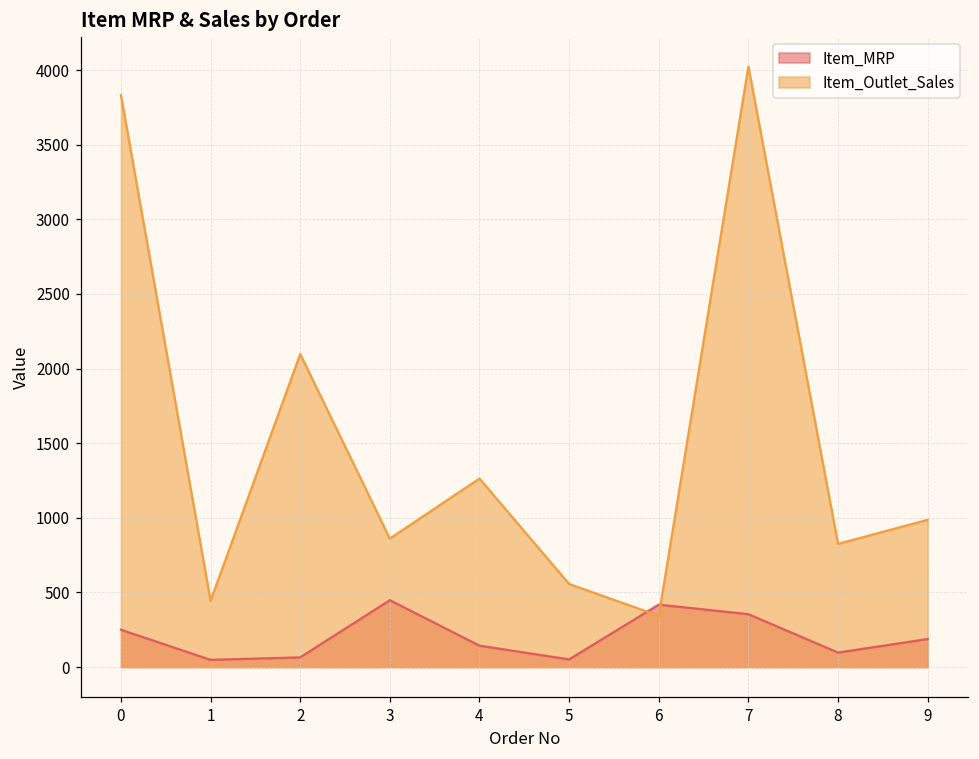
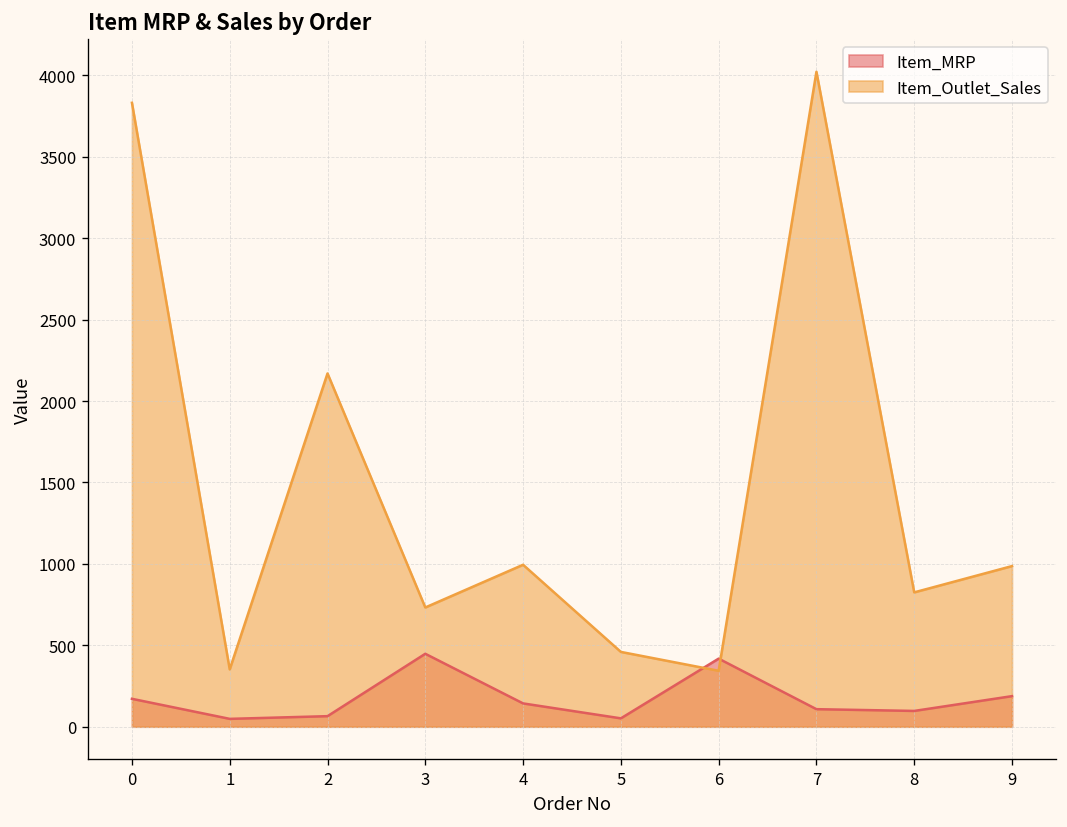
Item_MRP, 0: 250 -> 170
Item_Outlet_Sales, 1: 440 -> 350
Item_Outlet_Sales, 2: 2100 -> 2170
Item_Outlet_Sales, 3: 860 -> 730
Item_Outlet_Sales, 4: 1260 -> 990
Item_Outlet_Sales, 5: 560 -> 460
Item_MRP, 7: 350 -> 110
